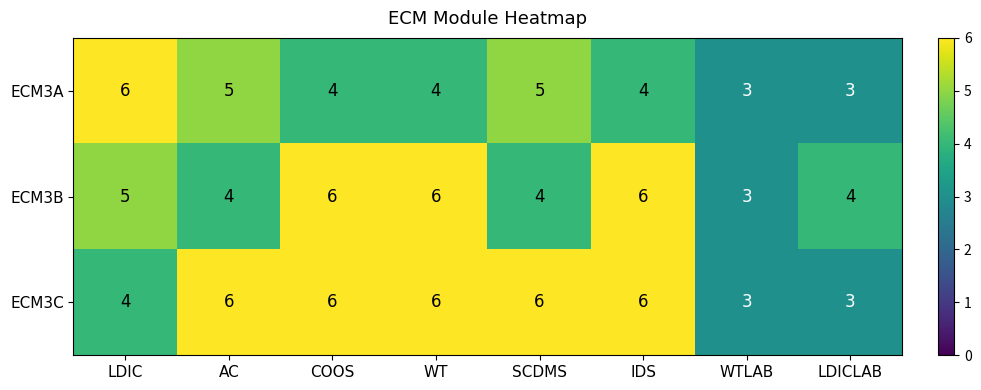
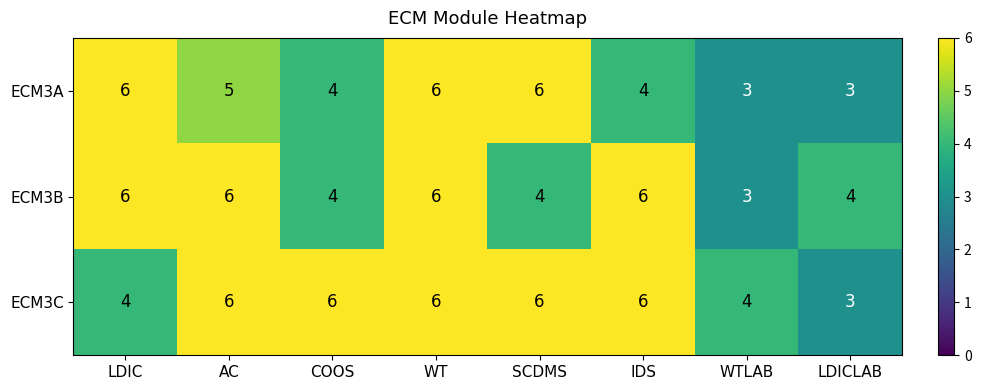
ECM3A, WT: 4 -> 6
ECM3A, SCDMS: 5 -> 6
ECM3B, LDIC: 5 -> 6
ECM3B, AC: 4 -> 6
ECM3B, COOS: 6 -> 4
ECM3C, WTLAB: 3 -> 4
